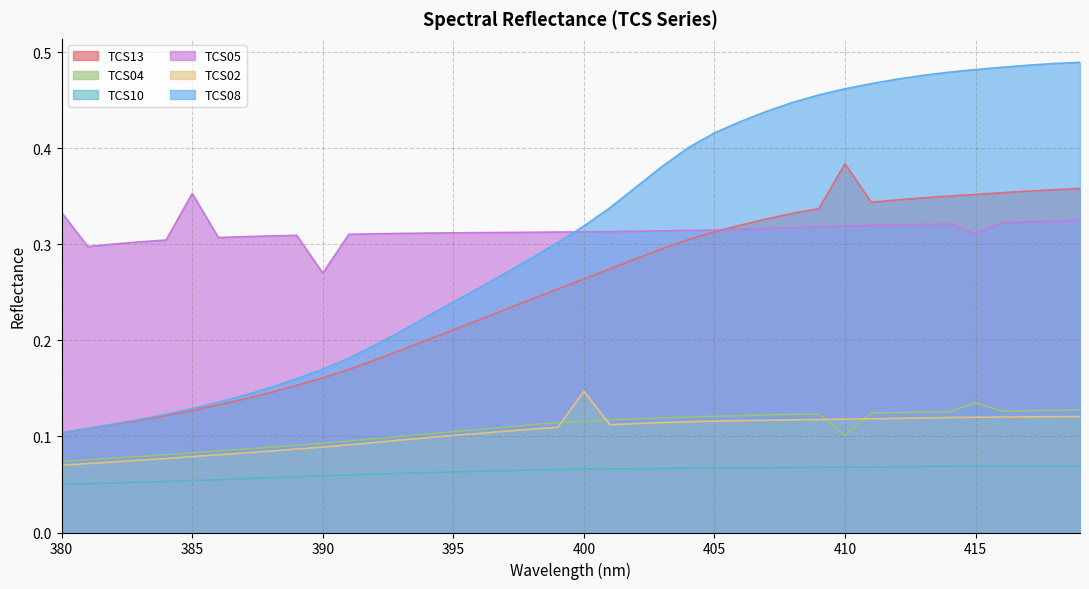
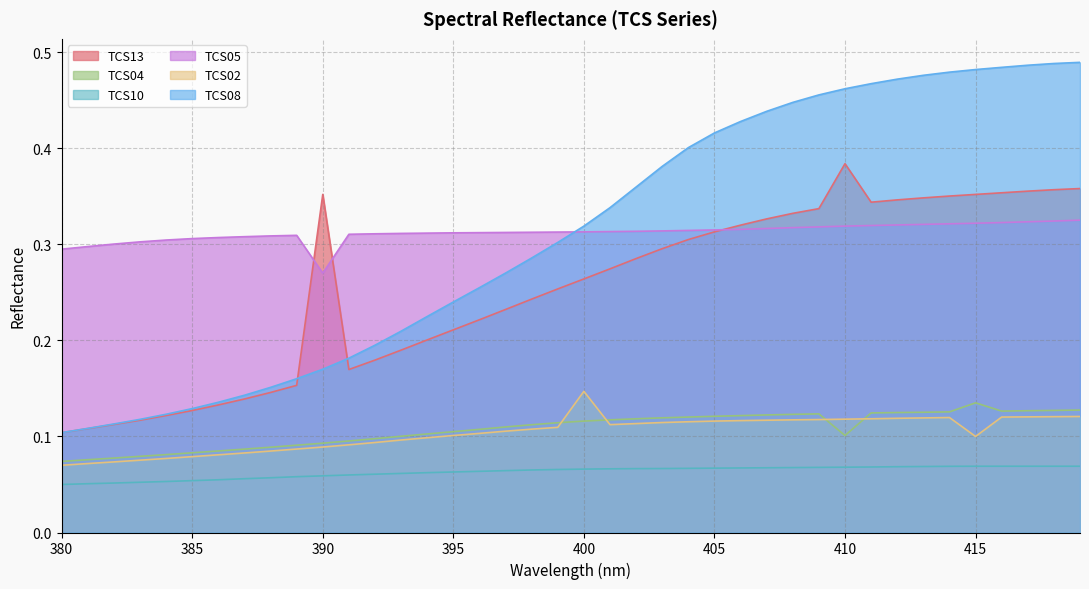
TCS05, 380: 0.33 -> 0.30
TCS05, 385: 0.35 -> 0.31
TCS13, 390: 0.16 -> 0.35
TCS05, 415: 0.31 -> 0.32
TCS02, 415: 0.12 -> 0.10
